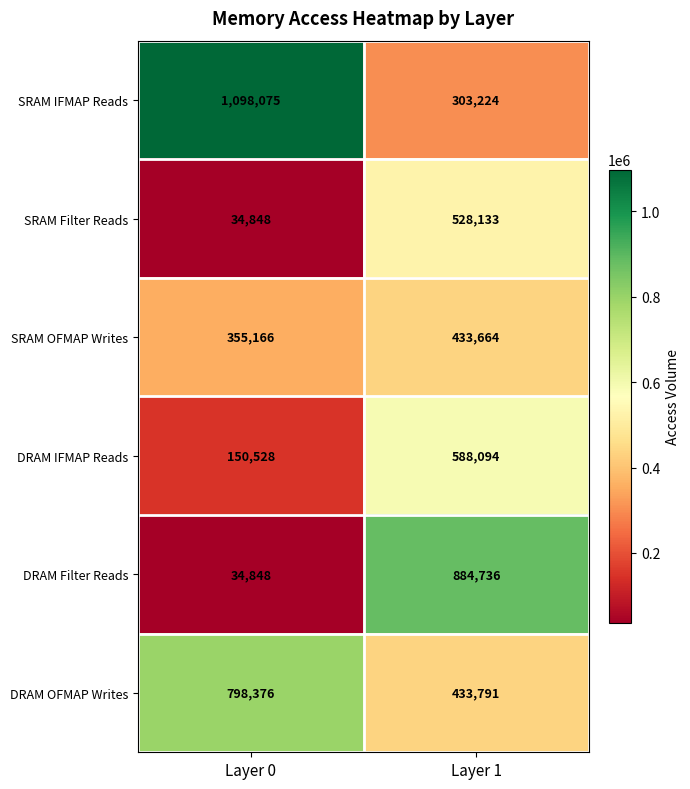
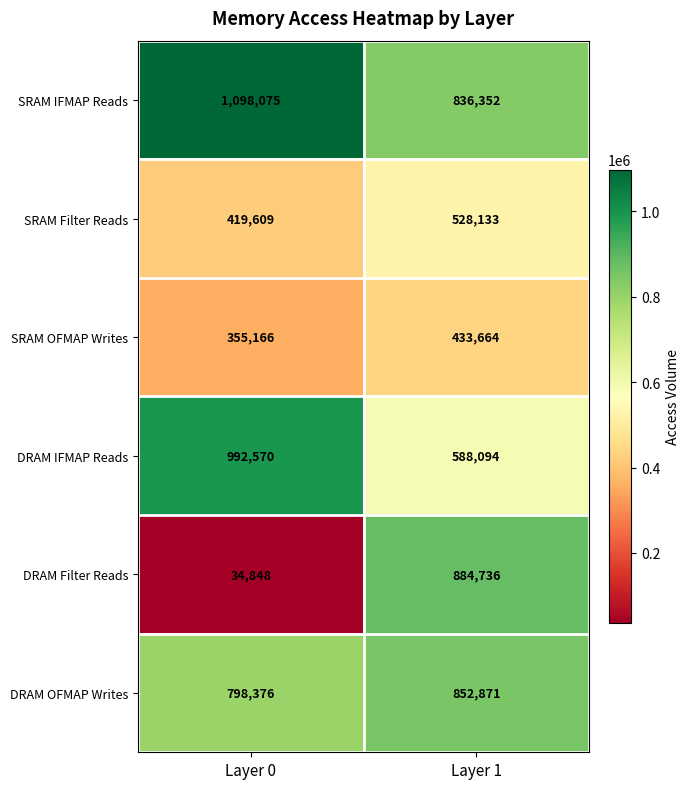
SRAM IFMAP Reads, Layer 1: 303,224 -> 836,352
SRAM Filter Reads, Layer 0: 34,848 -> 419,609
DRAM IFMAP Reads, Layer 0: 150,528 -> 992,570
DRAM OFMAP Writes, Layer 1: 433,791 -> 852,871
